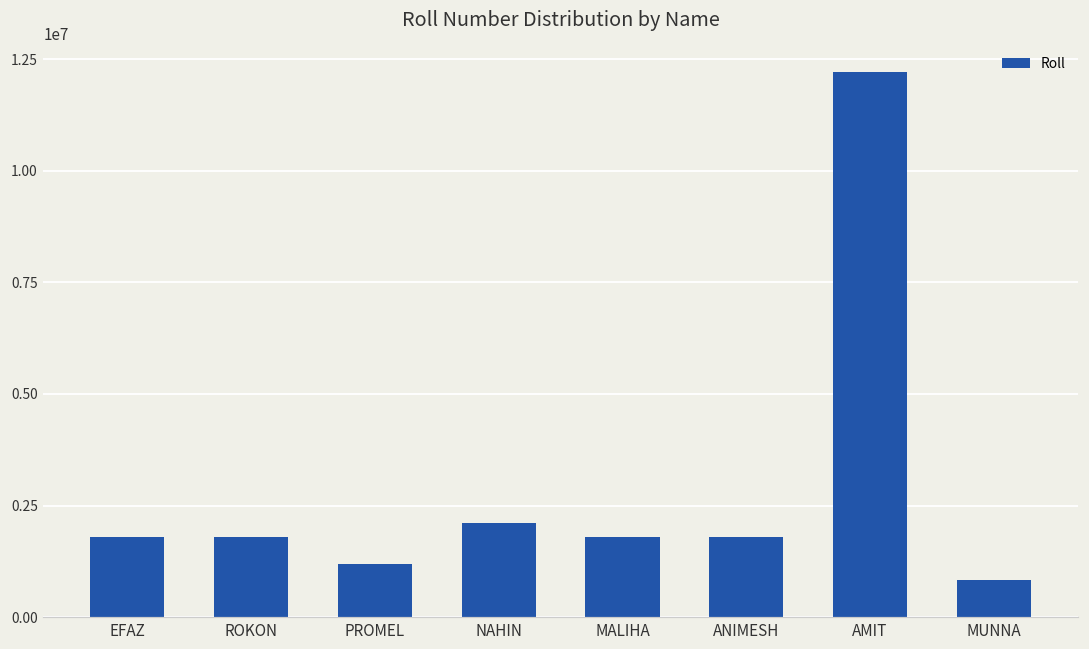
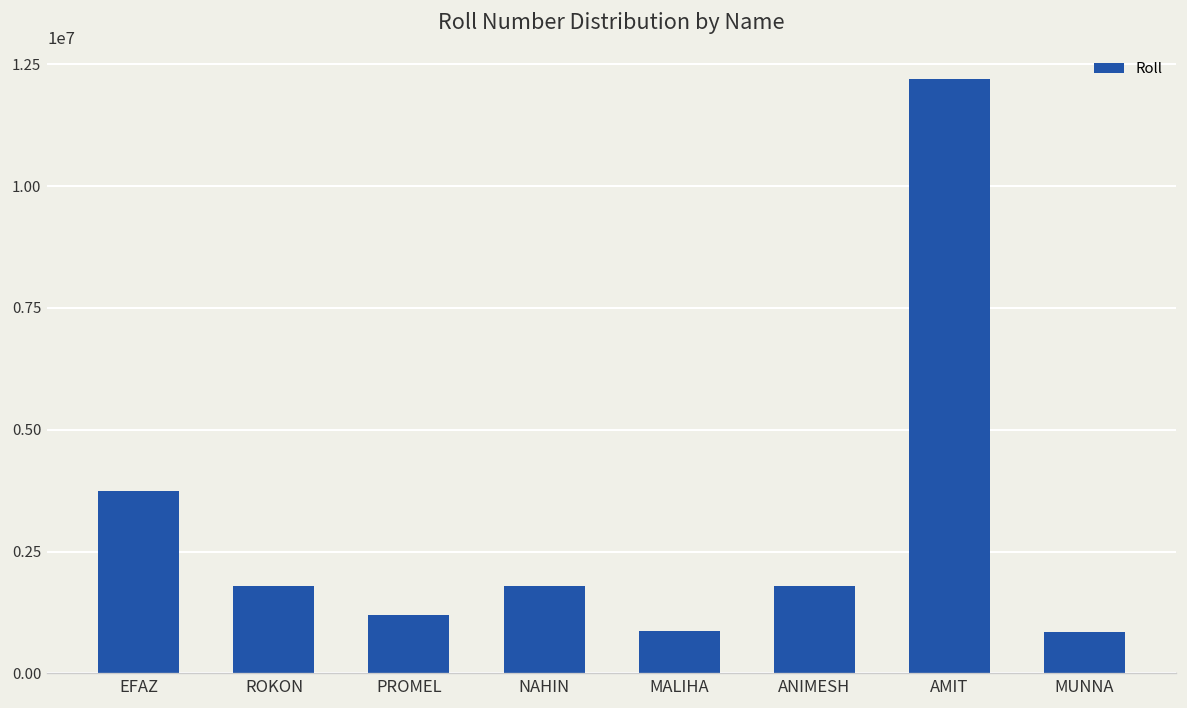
EFAZ: 1800000 -> 3700000
NAHIN: 2100000 -> 1800000
MALIHA: 1800000 -> 900000
